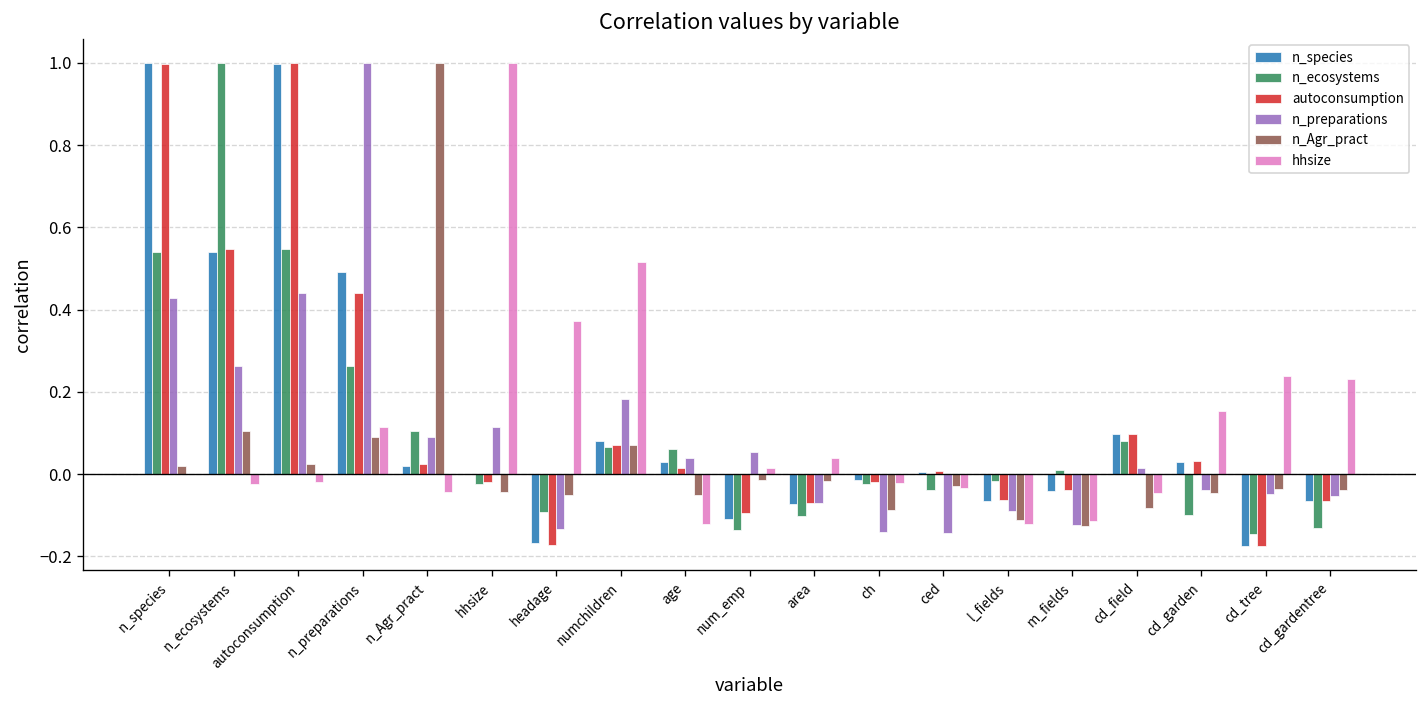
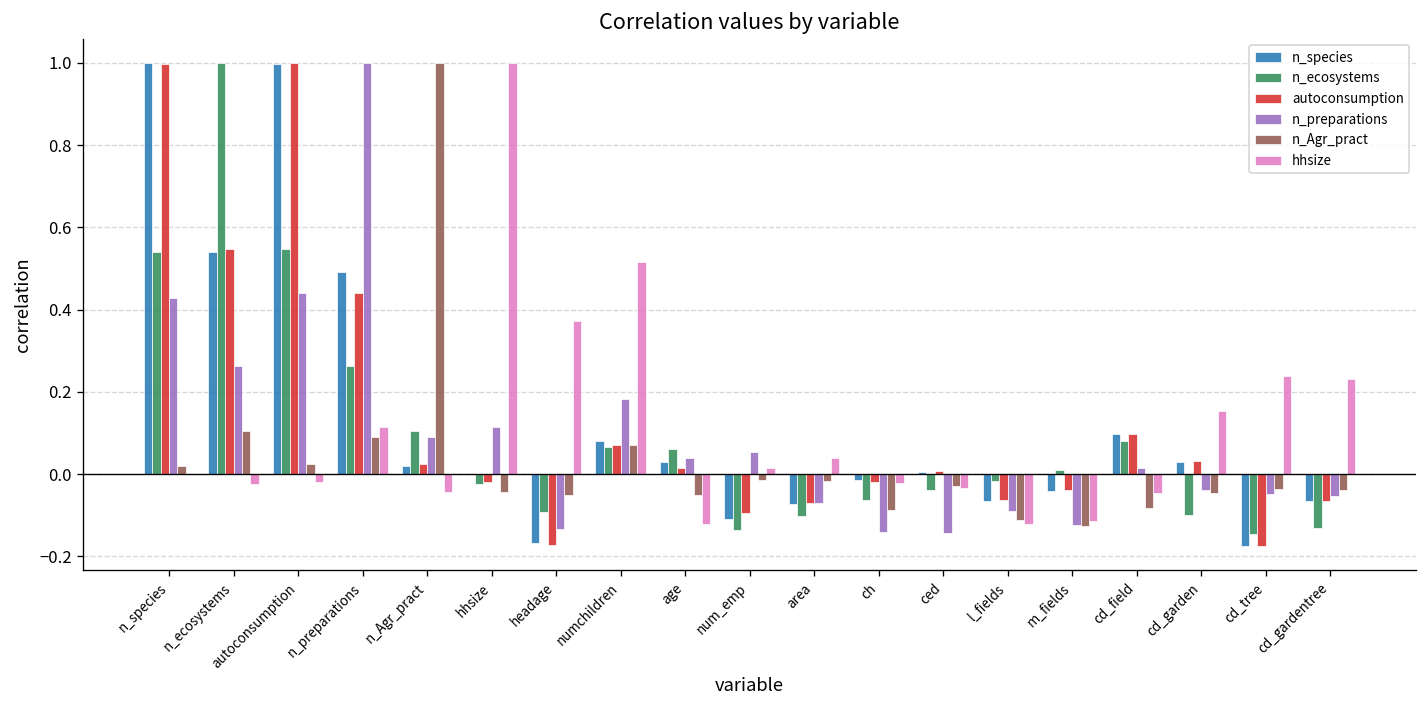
n_ecosystems, ch: -0.02 -> -0.06
